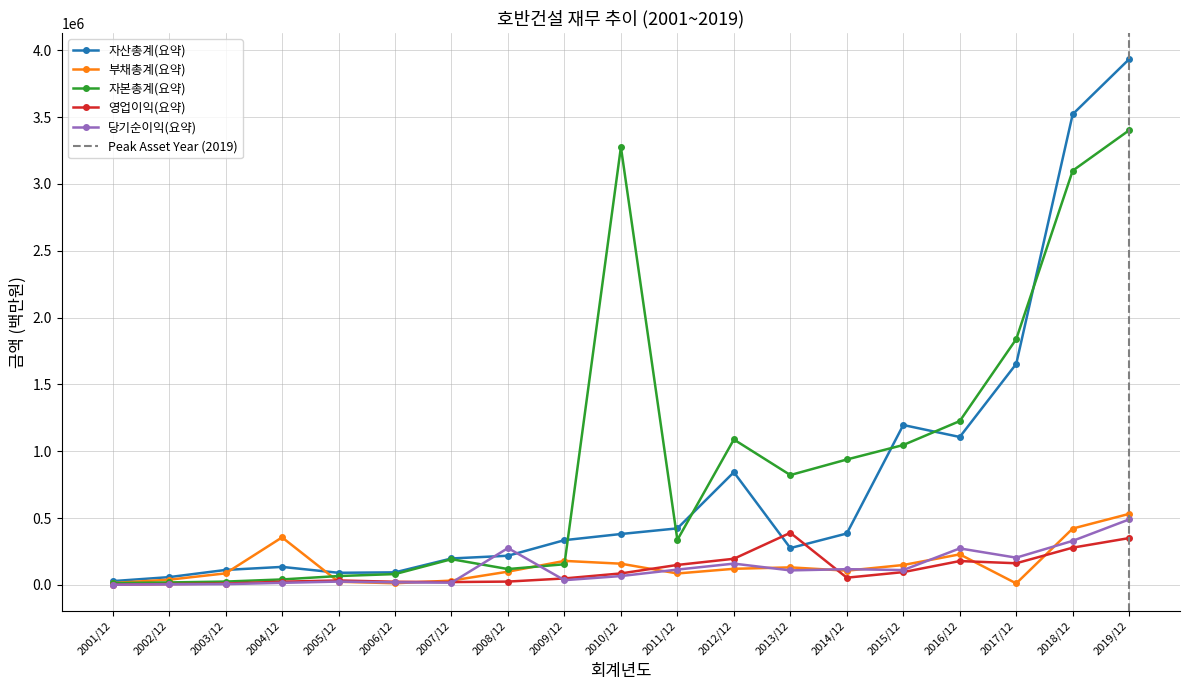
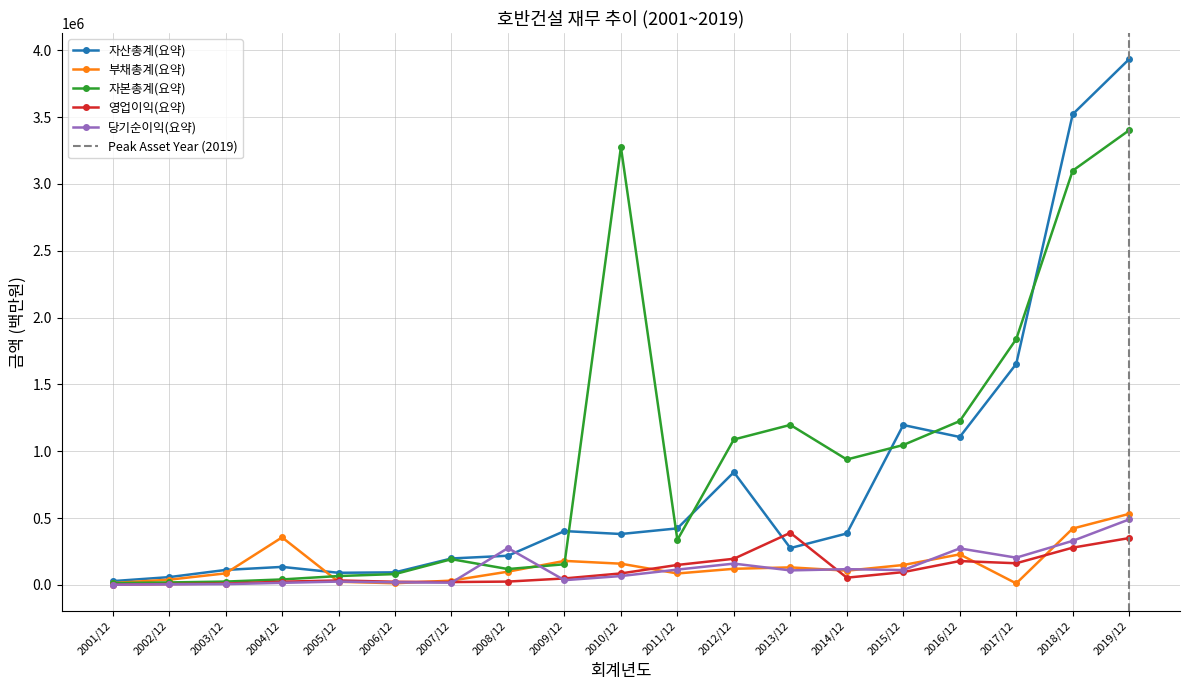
자산총계(요약), 2009/12: 340000 -> 400000
자본총계(요약), 2013/12: 820000 -> 1200000
